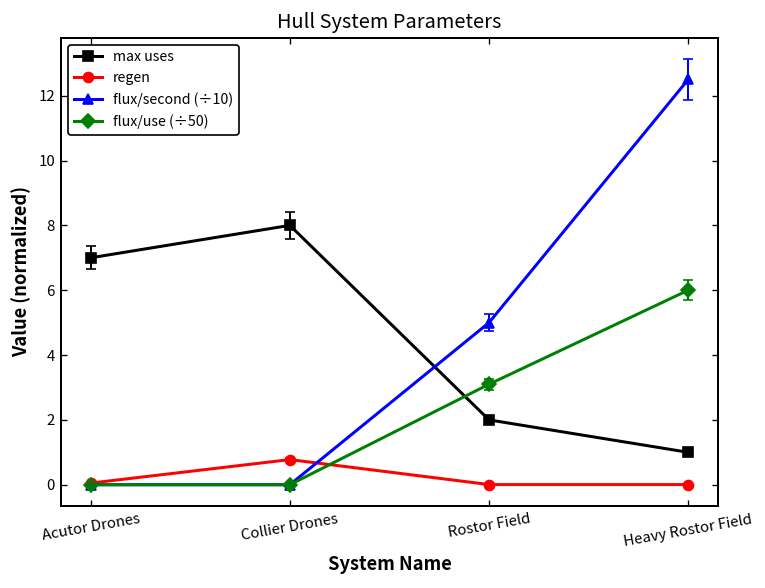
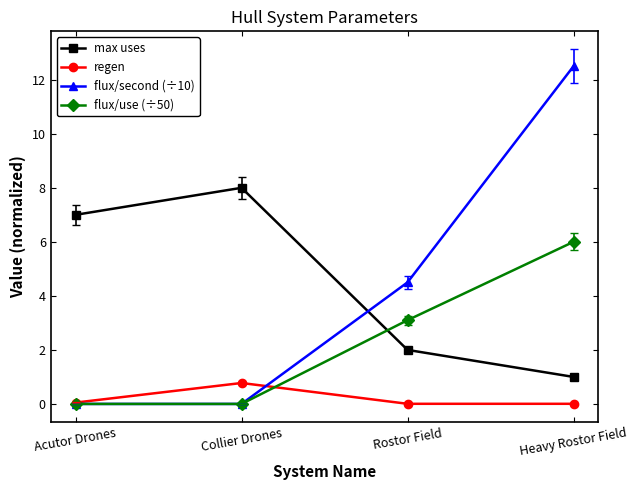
flux/second (÷10), Rostor Field: 5.0 -> 4.5
